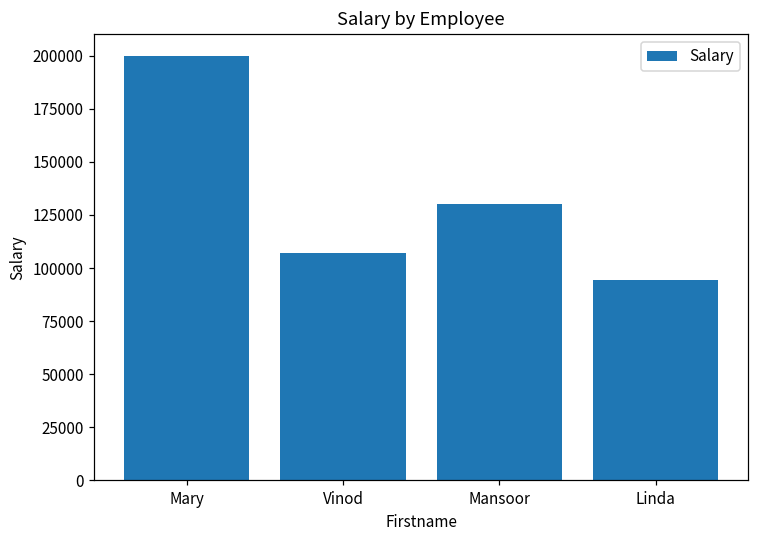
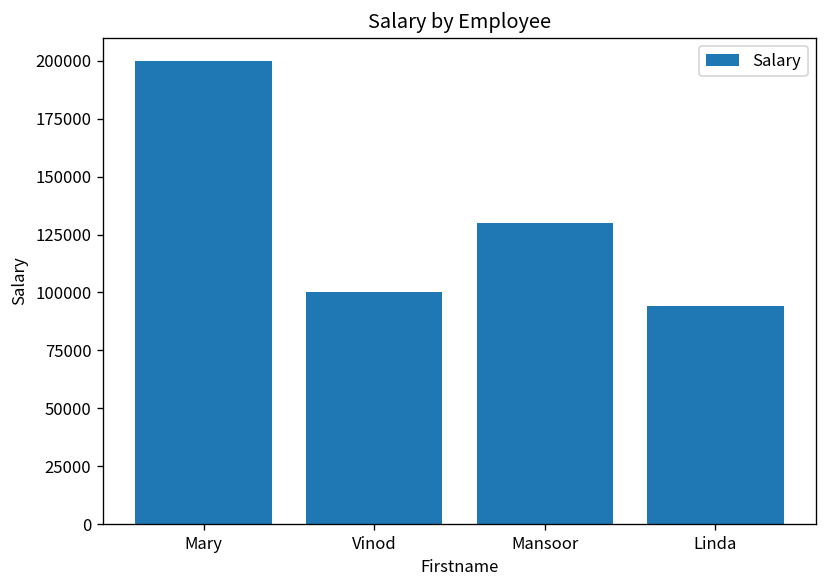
Vinod: 107000 -> 100000
